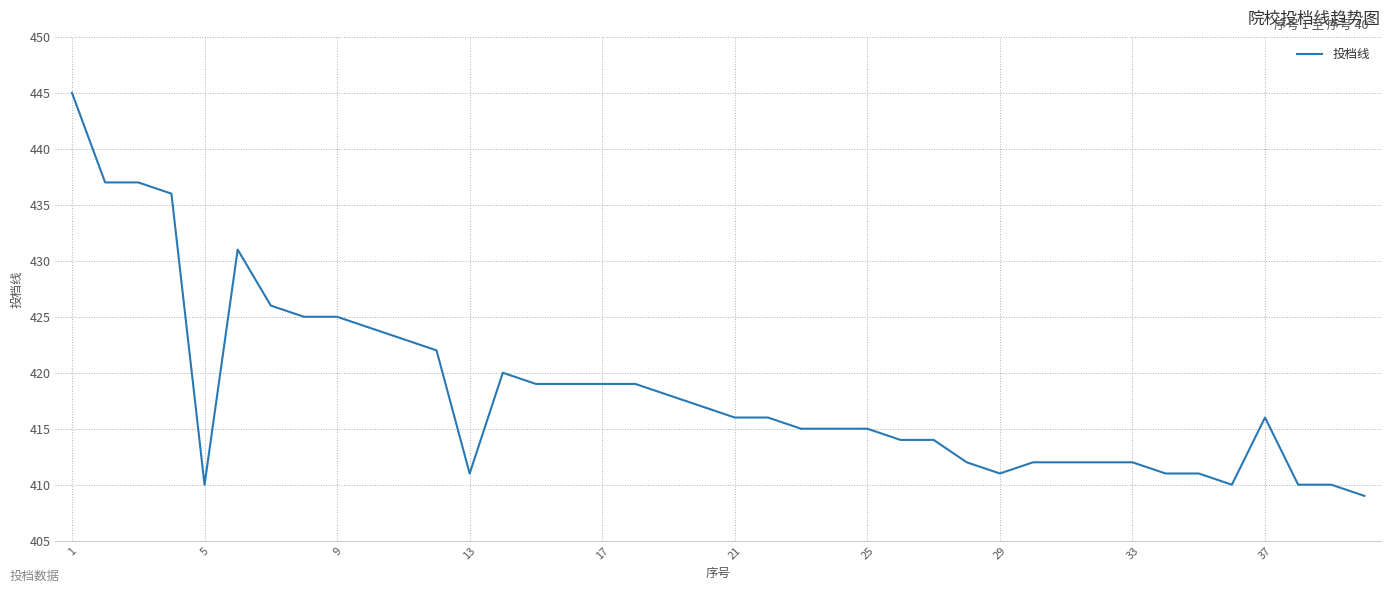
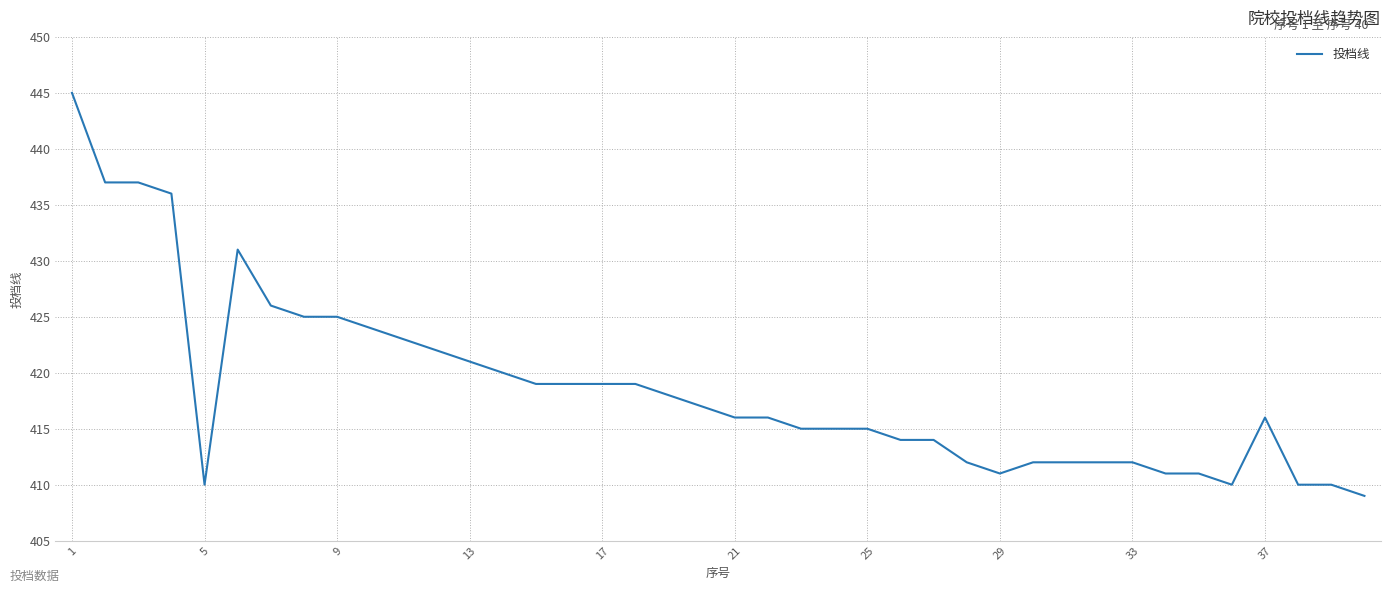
13: 411 -> 421
